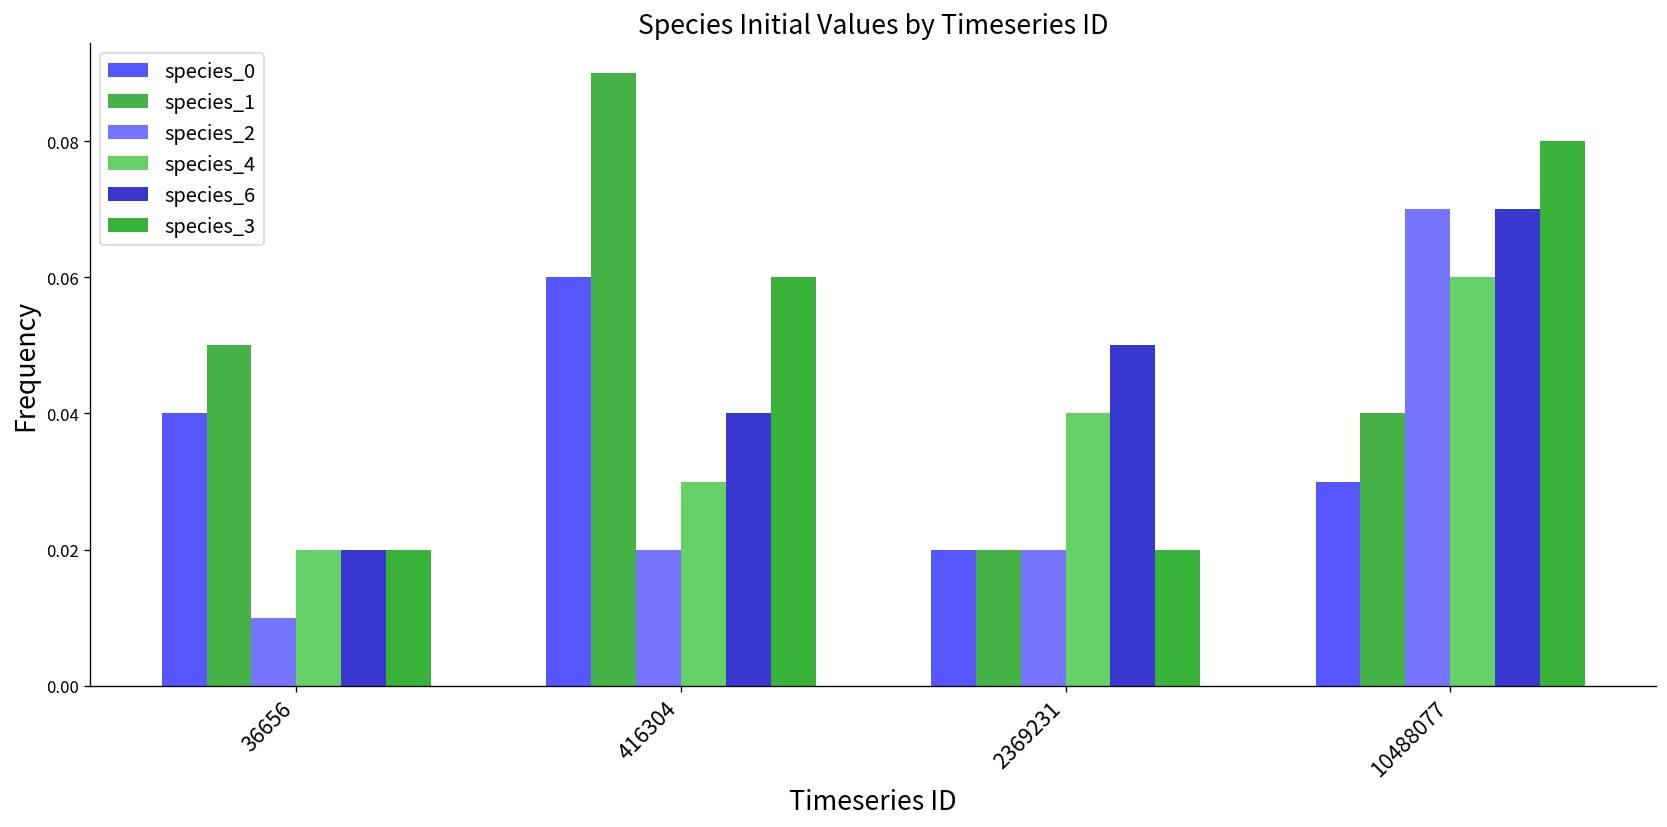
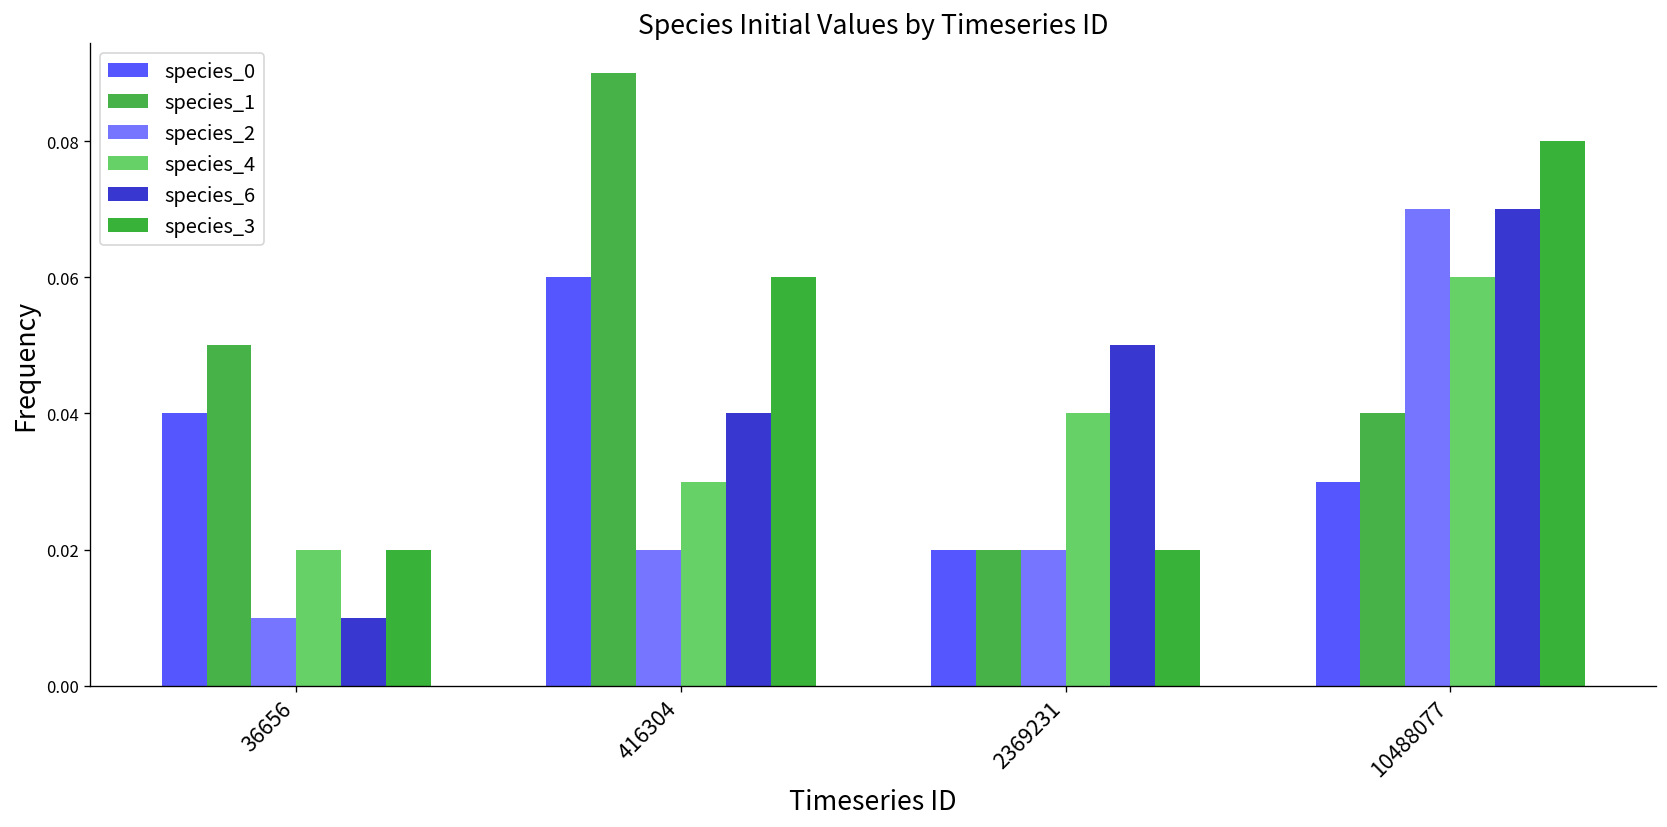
species_6, 36656: 0.02 -> 0.01
